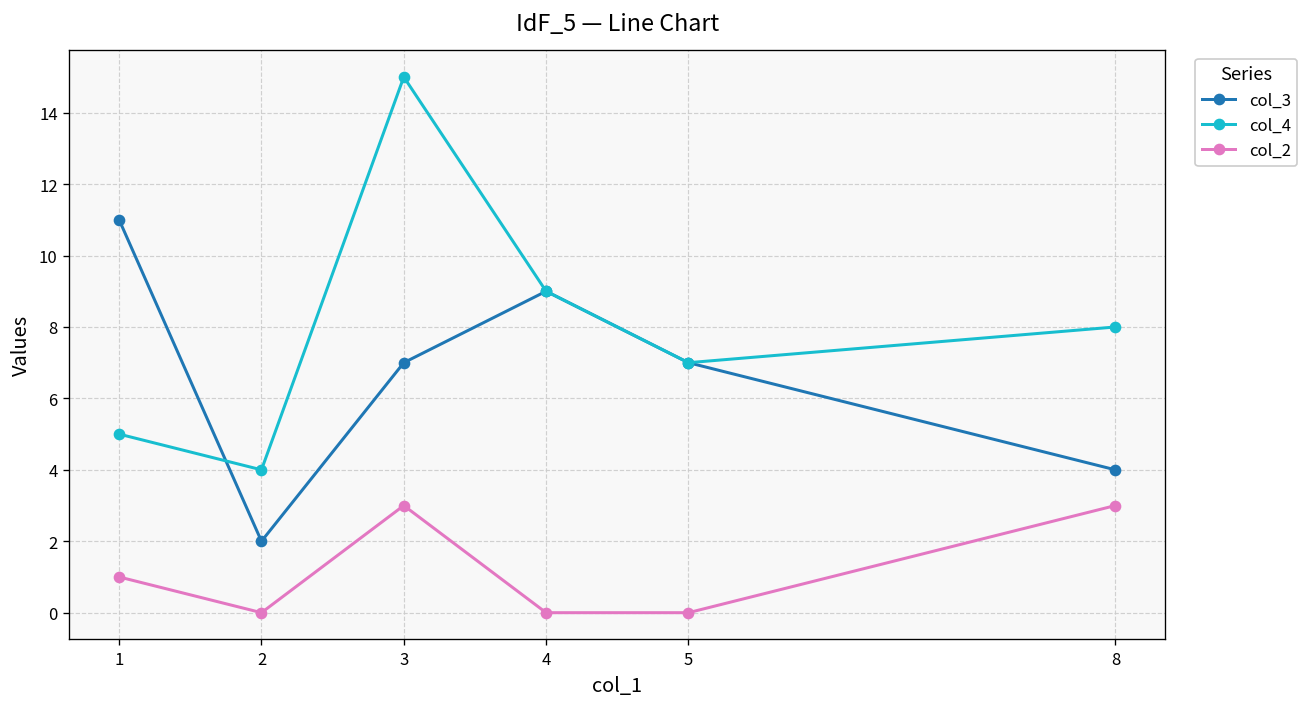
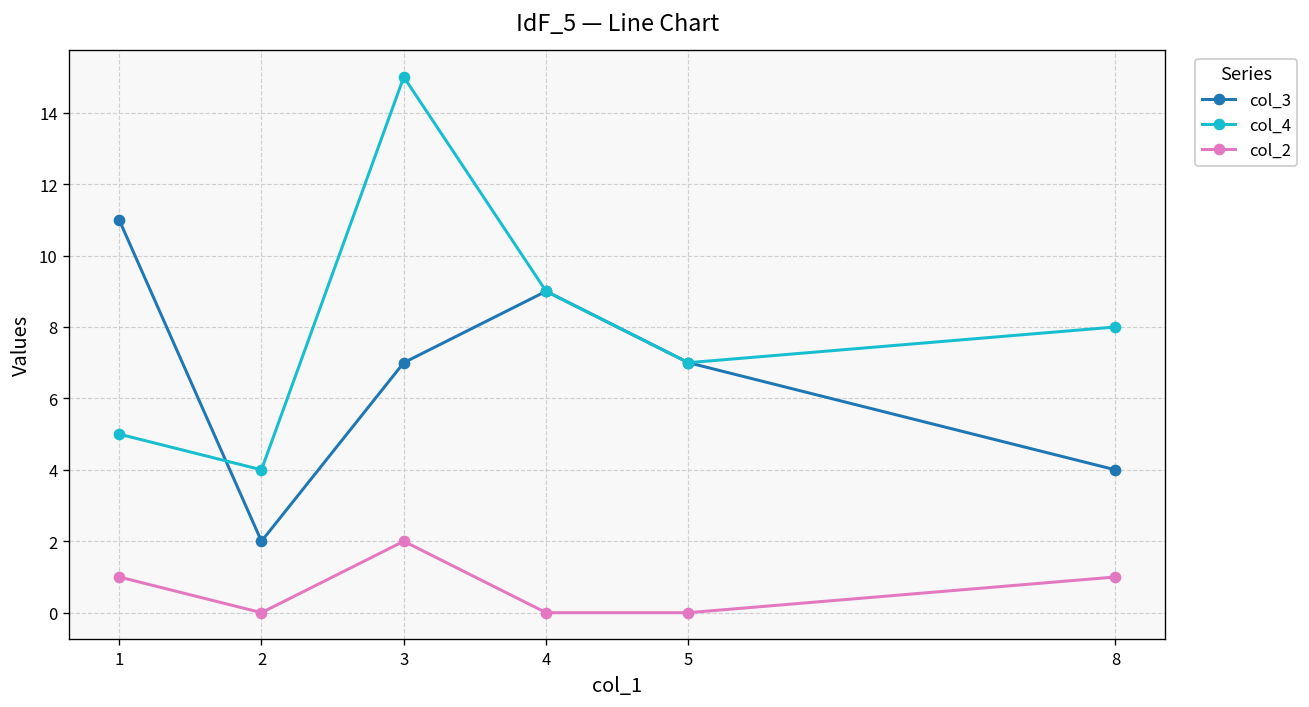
col_2, 3: 3 -> 2
col_2, 8: 3 -> 1
